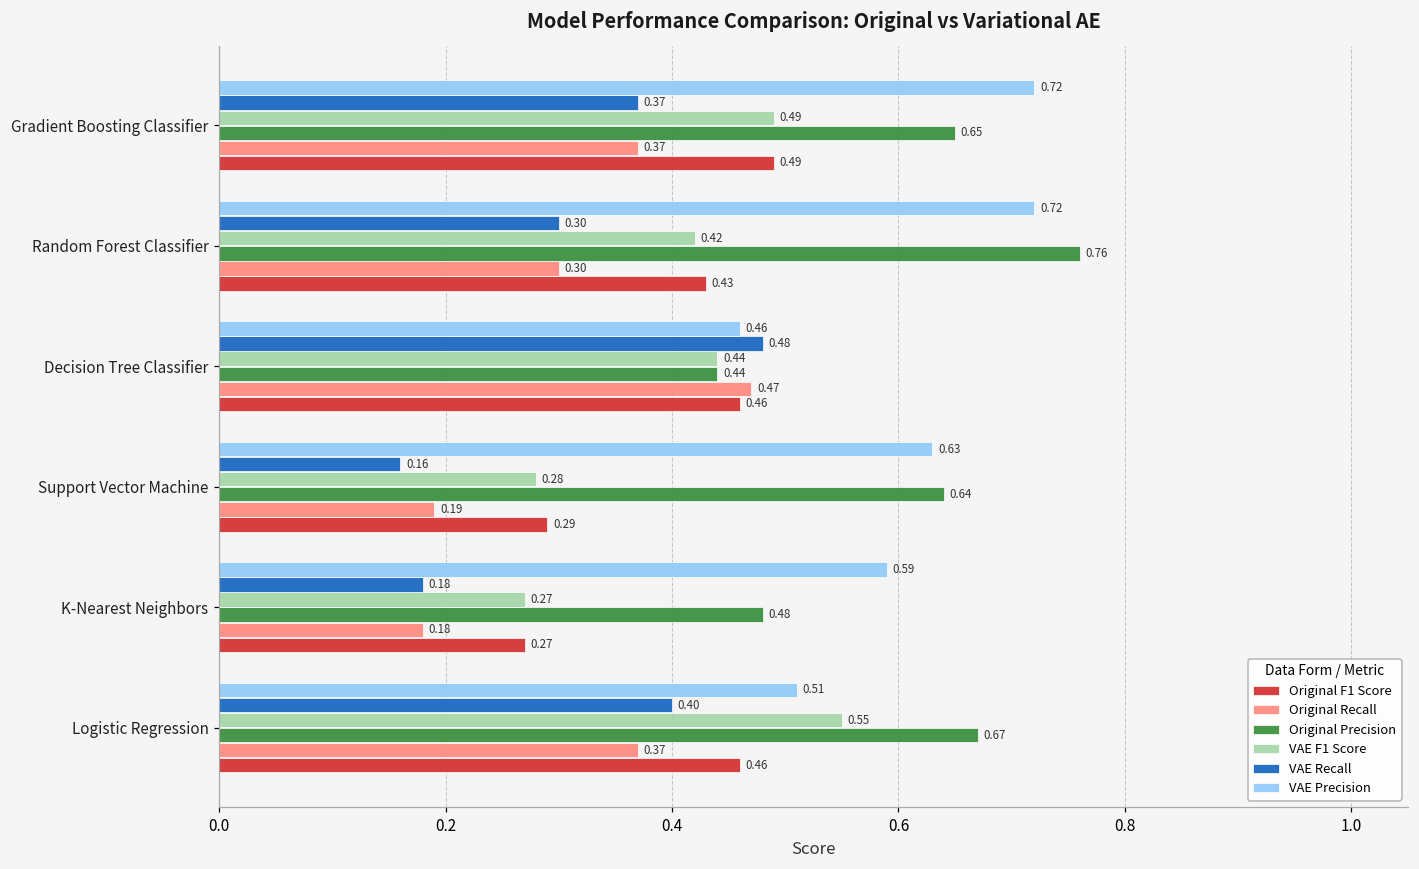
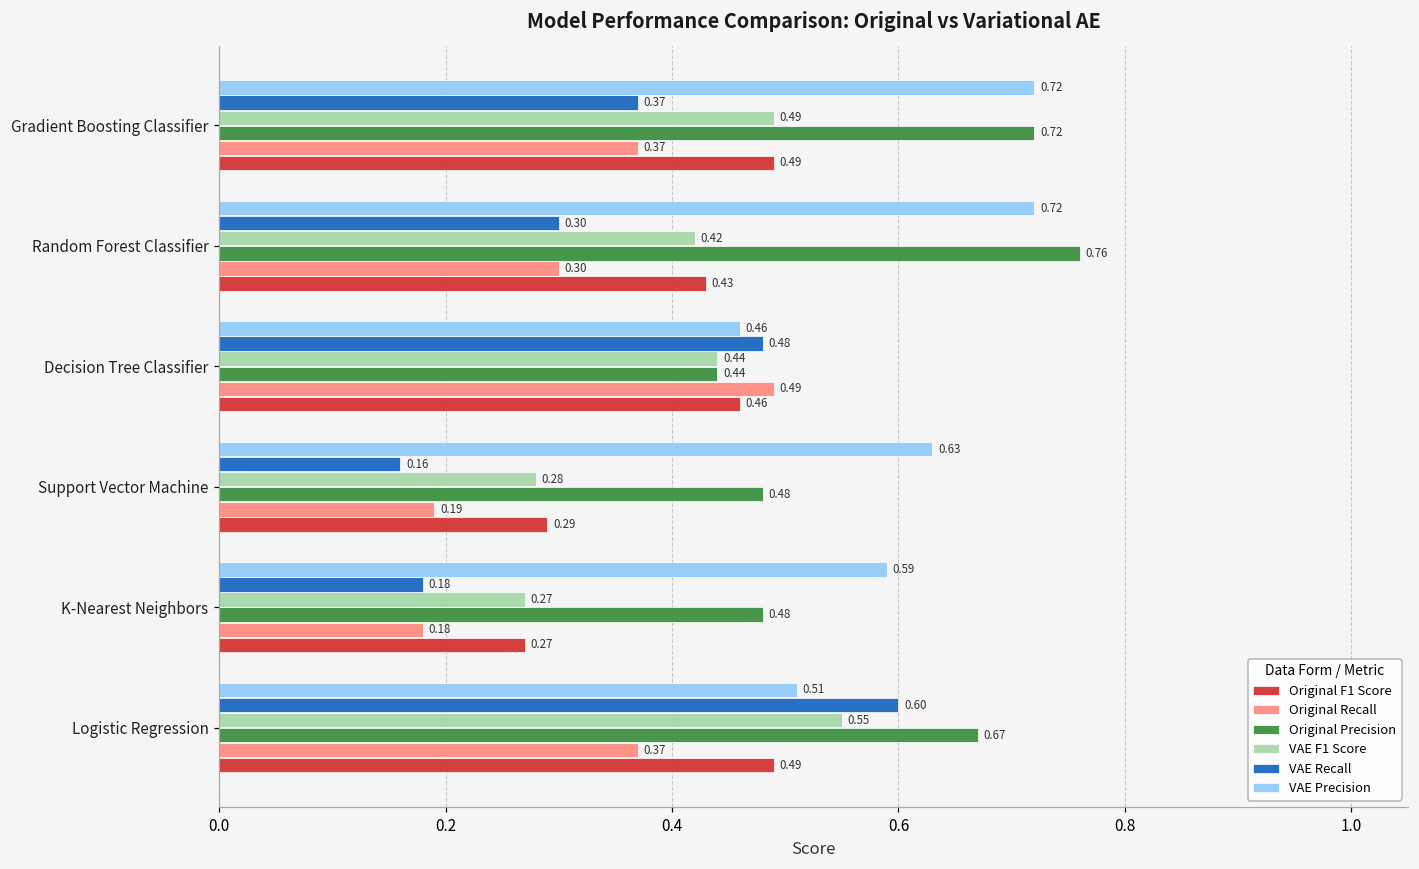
Original Precision, Gradient Boosting Classifier: 0.65 -> 0.72
Original Recall, Decision Tree Classifier: 0.47 -> 0.49
Original Precision, Support Vector Machine: 0.64 -> 0.48
VAE Recall, Logistic Regression: 0.40 -> 0.60
Original F1 Score, Logistic Regression: 0.46 -> 0.49
